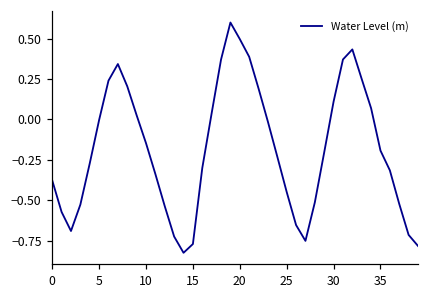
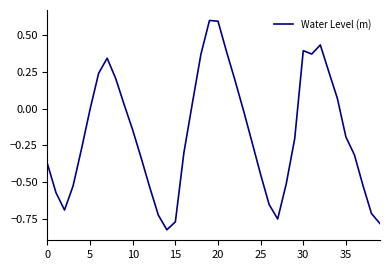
20: 0.50 -> 0.60
30: 0.11 -> 0.39
